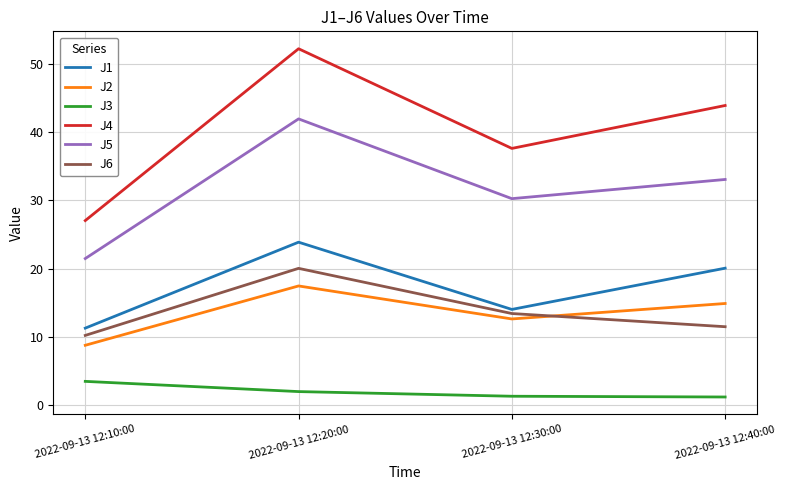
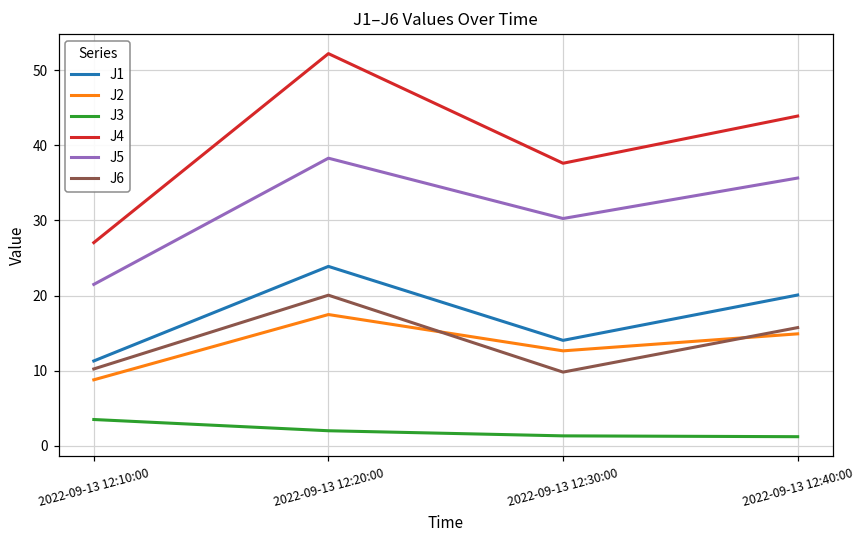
J5, 2022-09-13 12:20:00: 42 -> 38
J6, 2022-09-13 12:30:00: 13 -> 10
J5, 2022-09-13 12:40:00: 33 -> 36
J6, 2022-09-13 12:40:00: 12 -> 16
